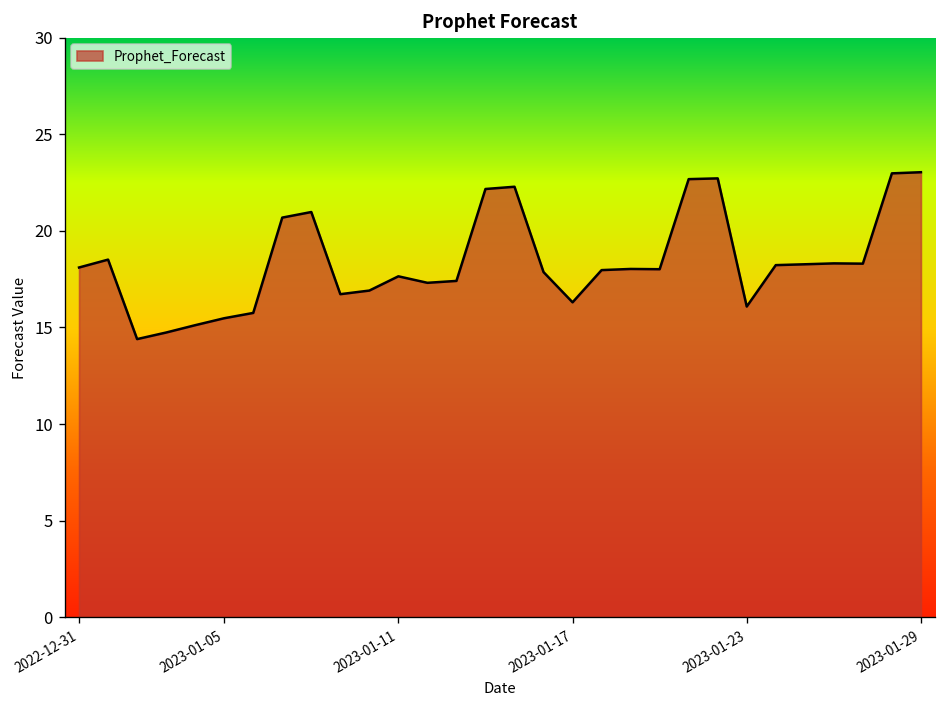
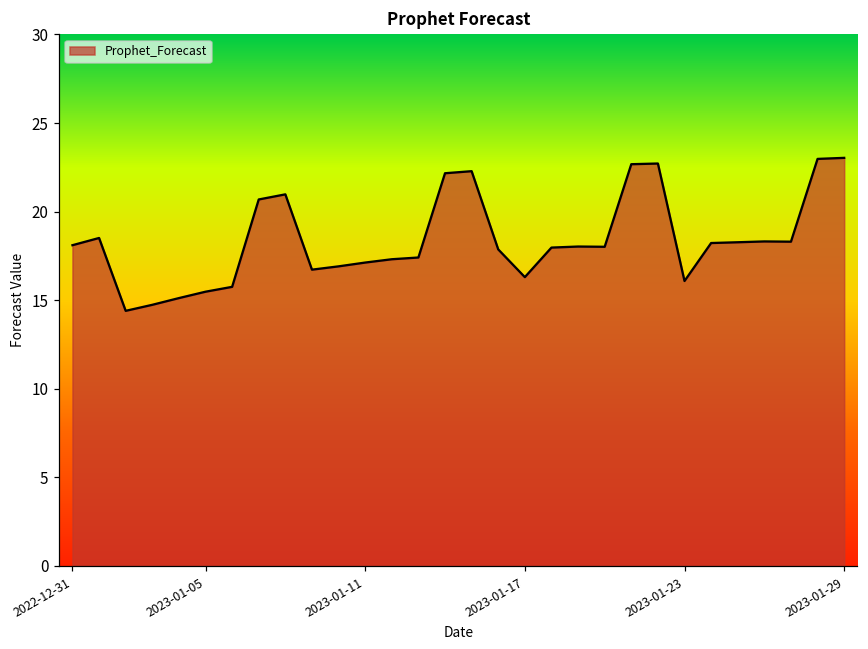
2023-01-11: 17.6 -> 17.1
